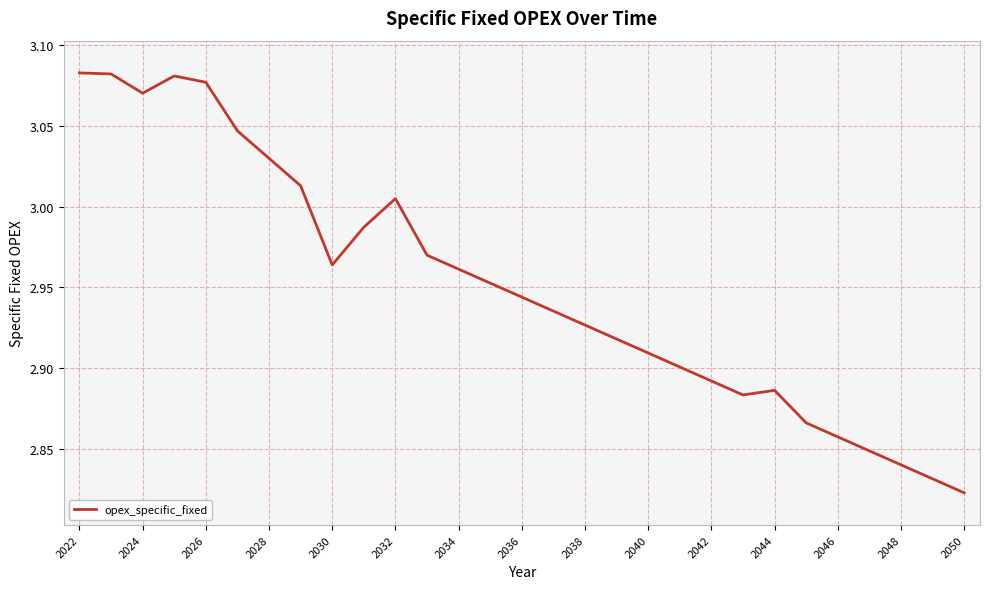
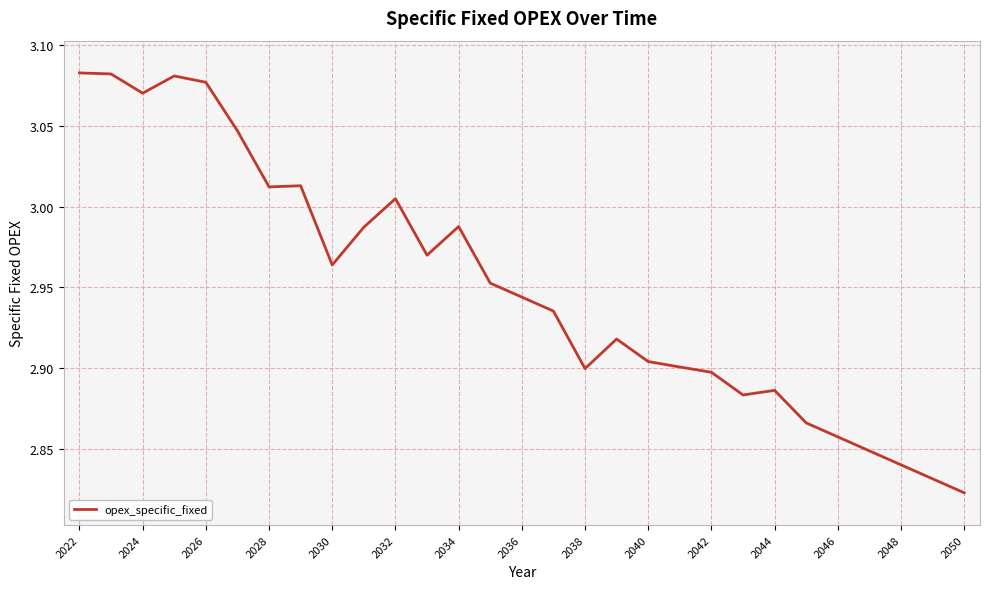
2028: 3.030 -> 3.012
2034: 2.961 -> 2.988
2038: 2.927 -> 2.900
2040: 2.909 -> 2.904
2042: 2.892 -> 2.897
